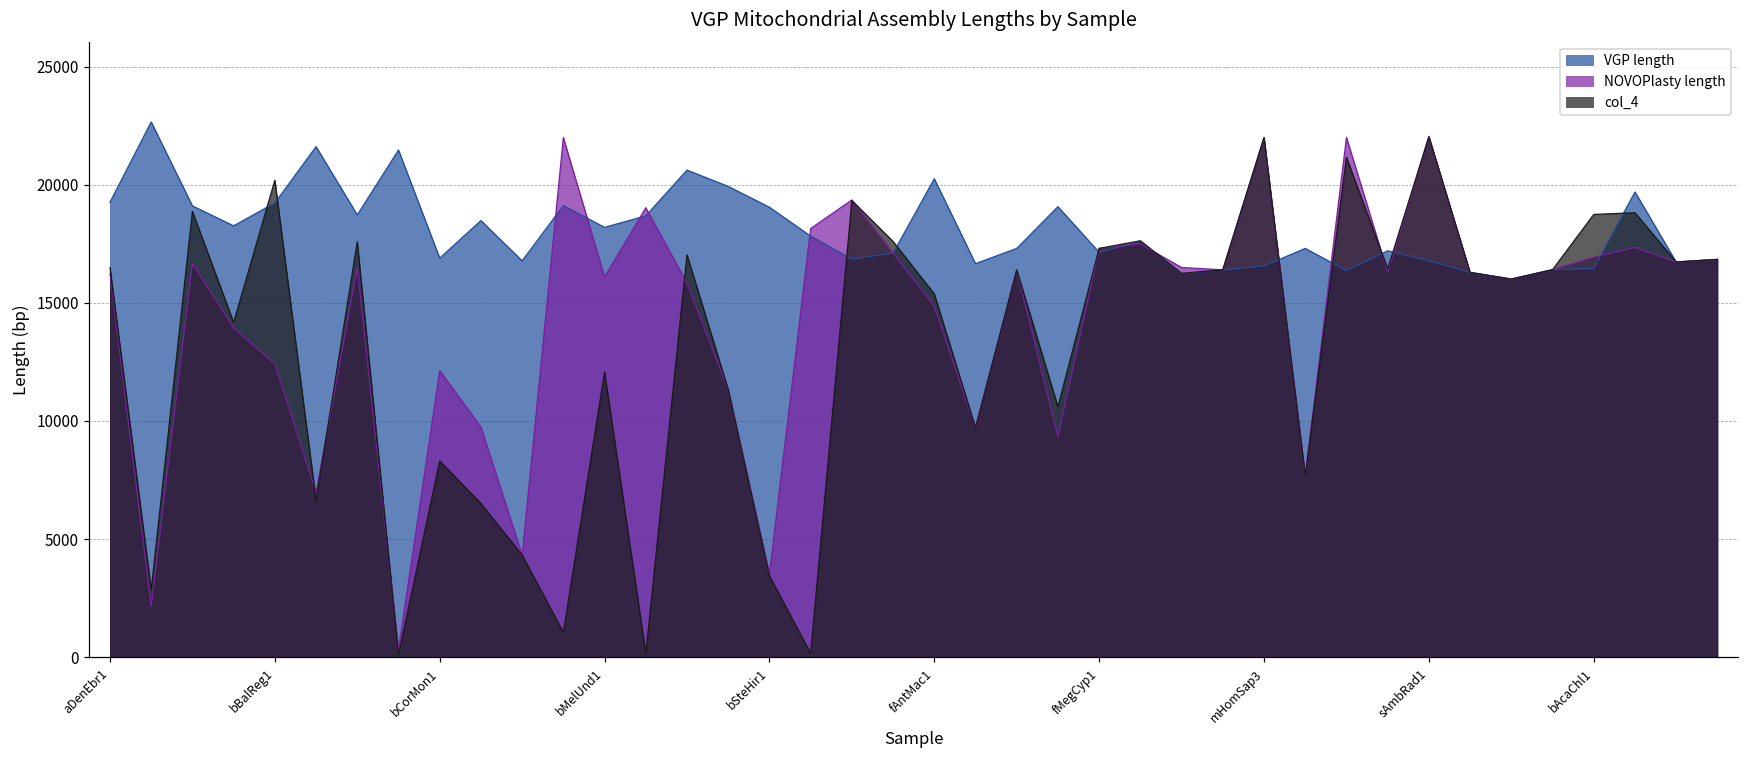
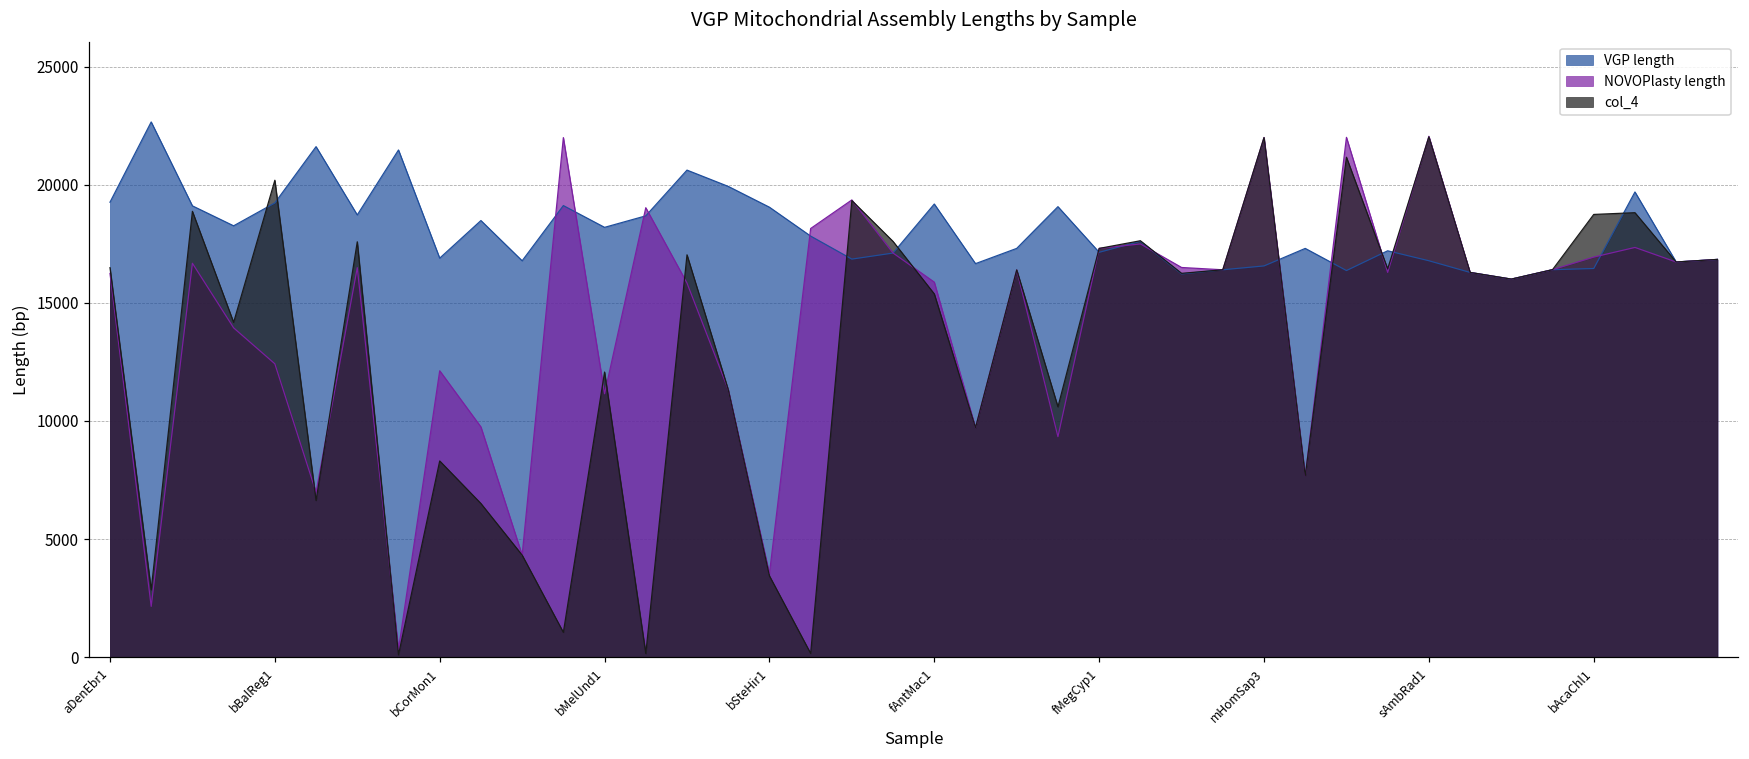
NOVOPlasty length, bMelUnd1: 16100 -> 11200
VGP length, fAntMac1: 20300 -> 19200
NOVOPlasty length, fAntMac1: 14900 -> 15900
